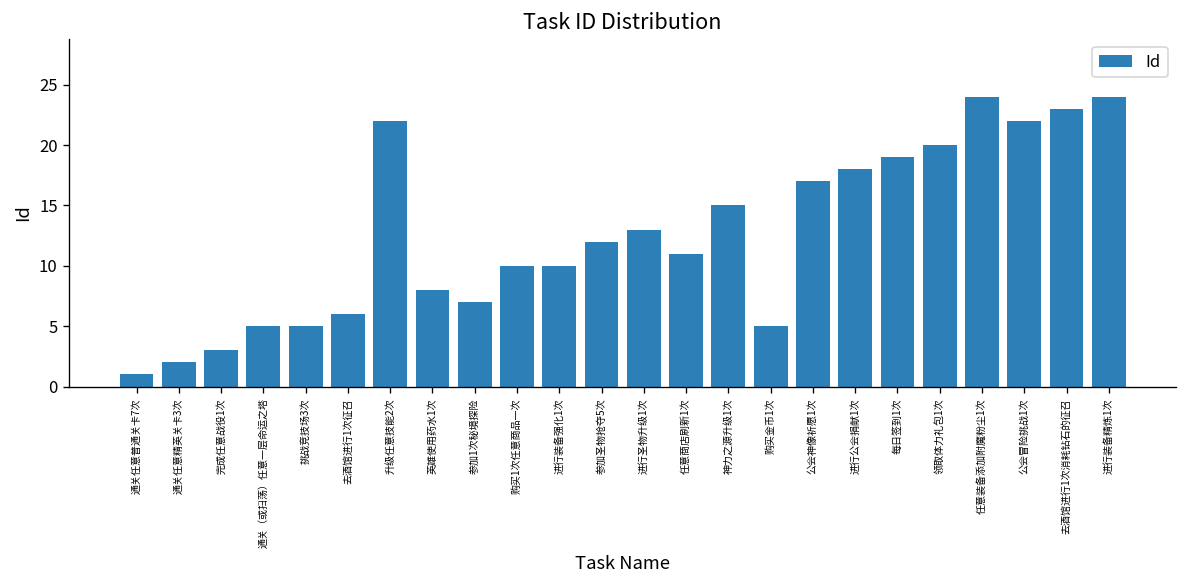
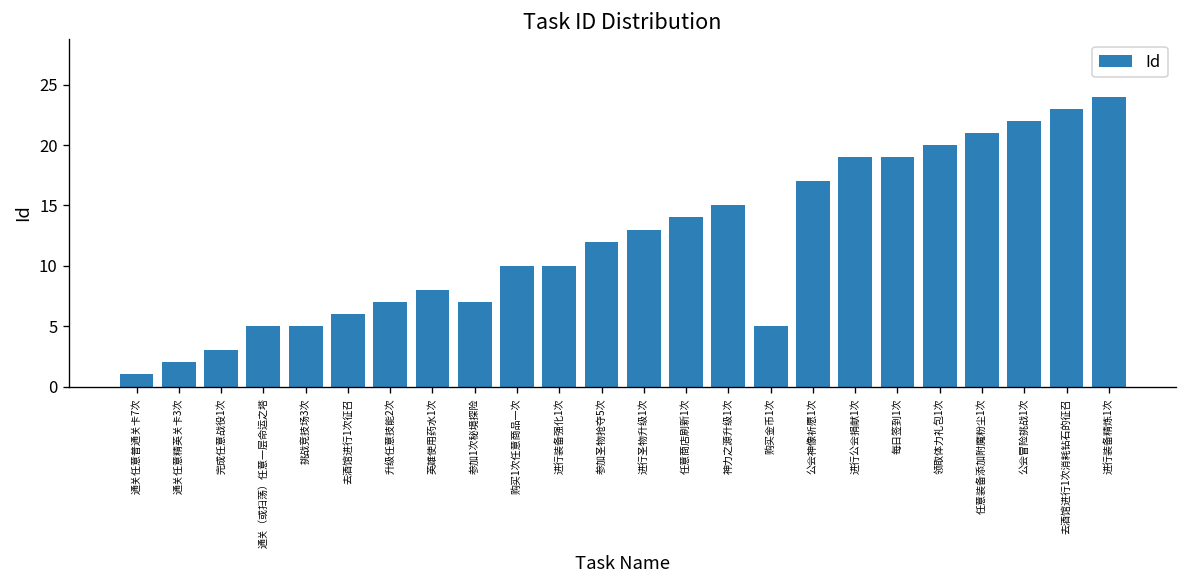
升级任意技能2次: 22 -> 7
任意商店刷新1次: 11 -> 14
进行公会捐献1次: 18 -> 19
任意装备添加附魔粉尘1次: 24 -> 21
